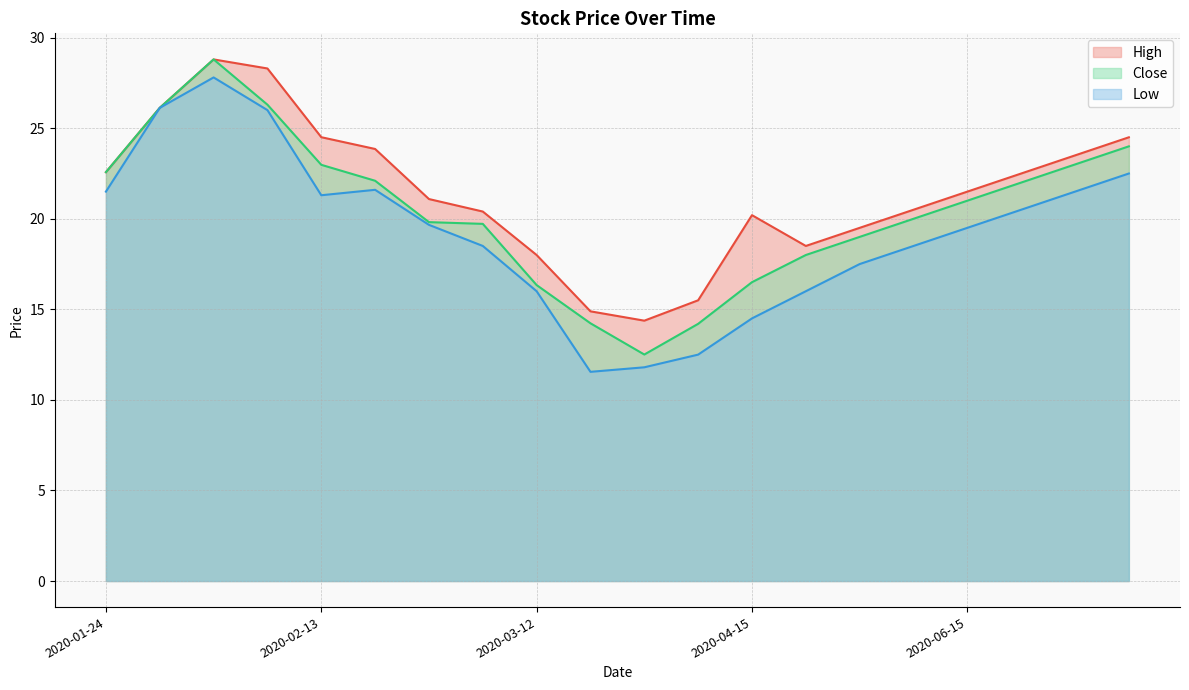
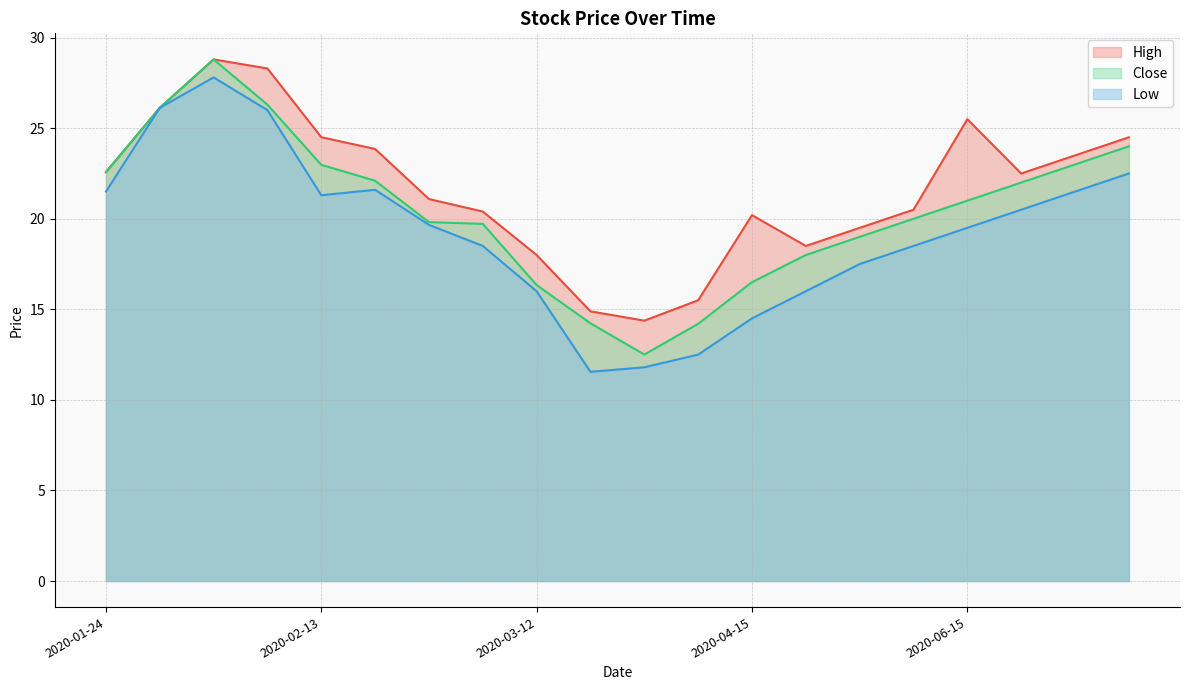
High, 2020-06-15: 21.5 -> 25.5
